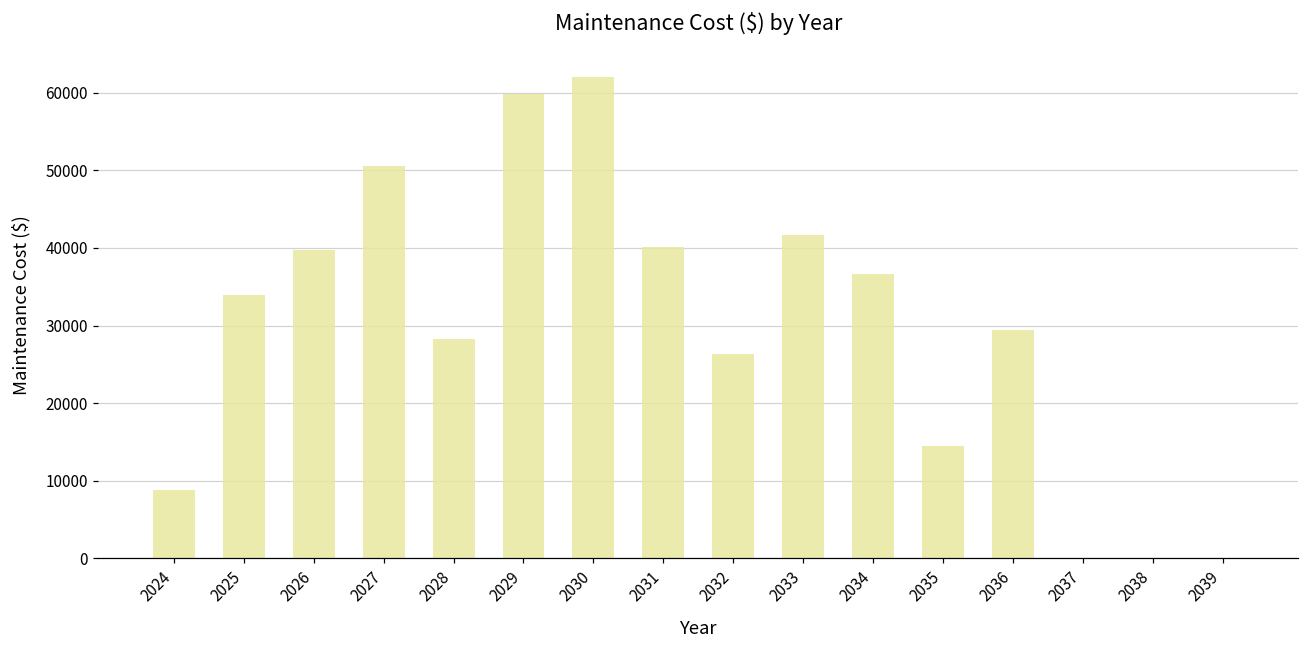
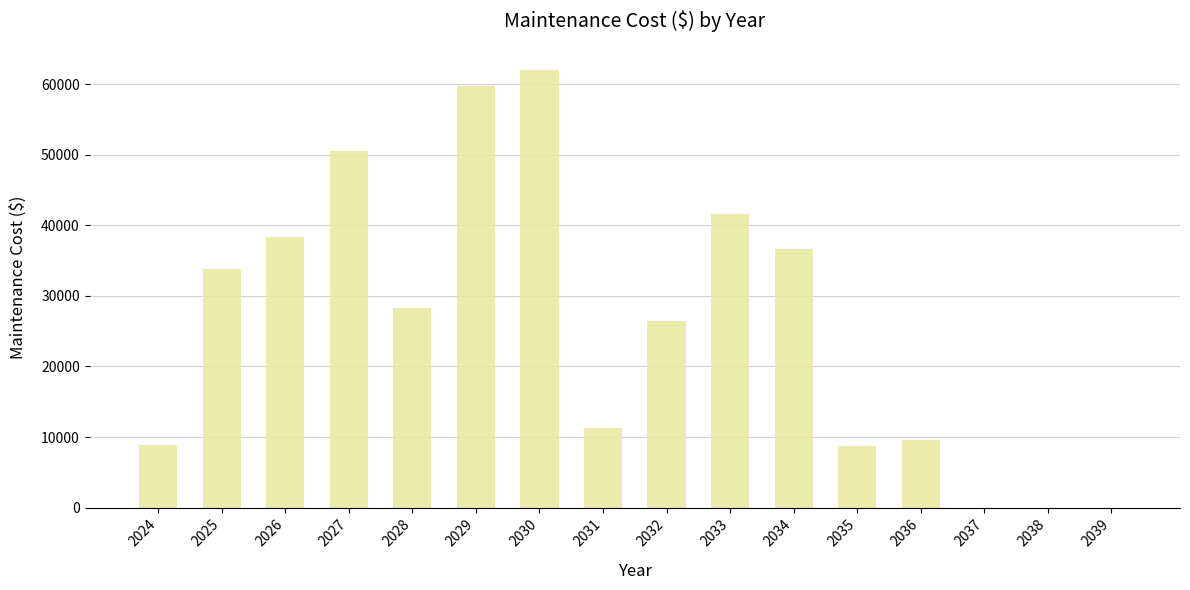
2026: 40000 -> 38000
2031: 40000 -> 11000
2035: 14000 -> 9000
2036: 29000 -> 10000
